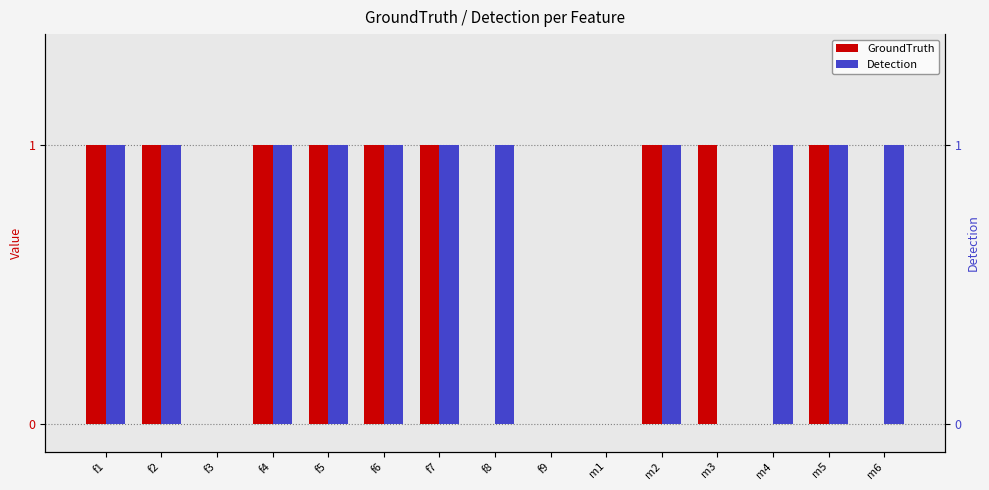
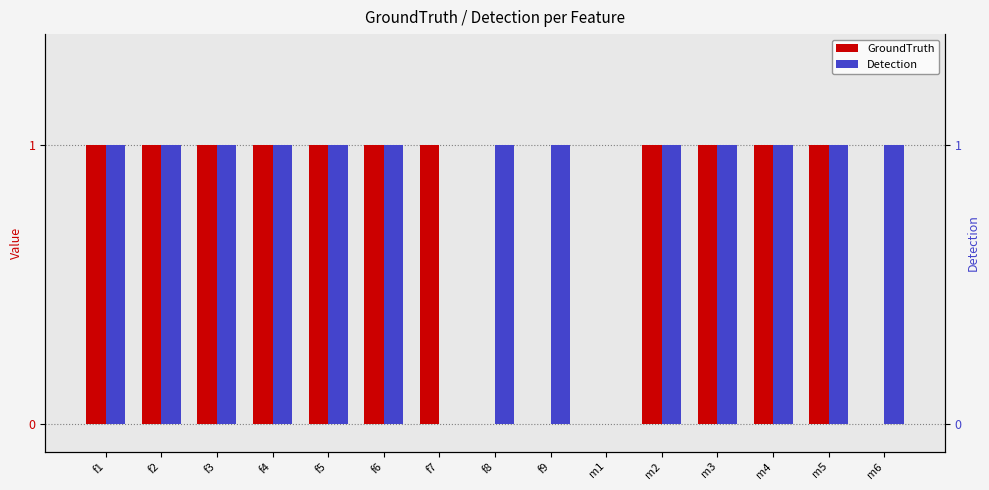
GroundTruth, f3: 0 -> 1
Detection, f3: 0 -> 1
Detection, f7: 1 -> 0
Detection, f9: 0 -> 1
Detection, m3: 0 -> 1
GroundTruth, m4: 0 -> 1
